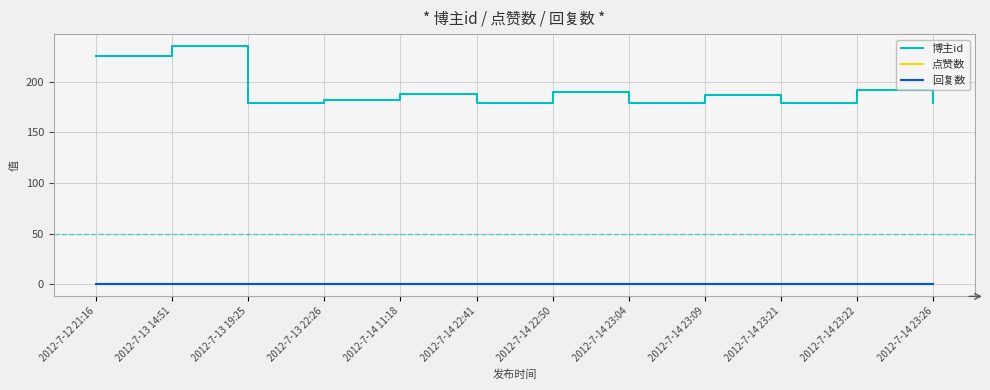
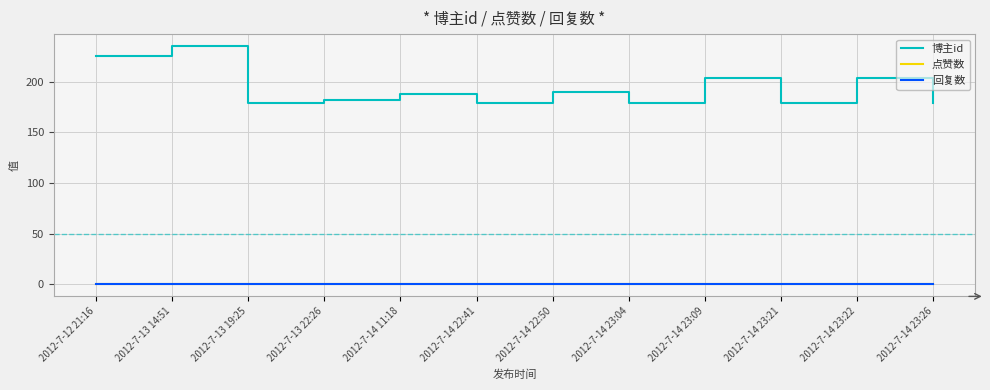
博主id, 2012-7-14 23:09: 187 -> 203
博主id, 2012-7-14 23:22: 191 -> 203
